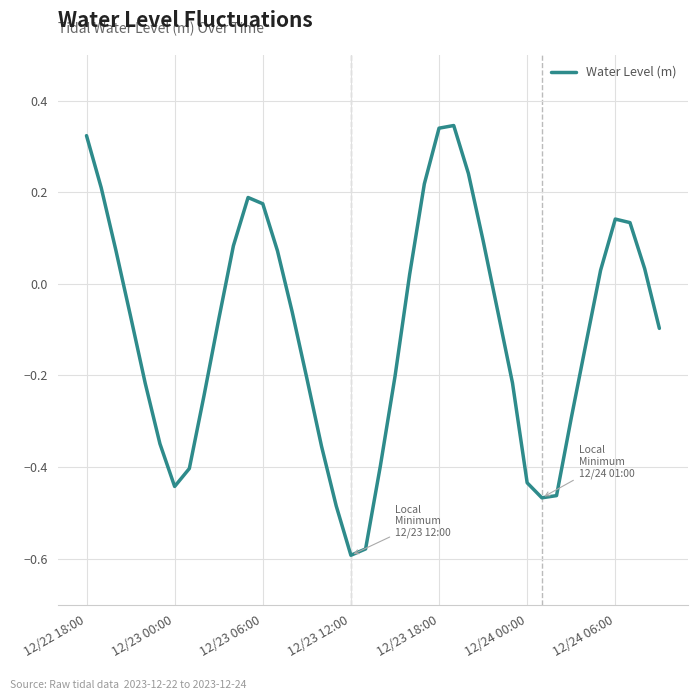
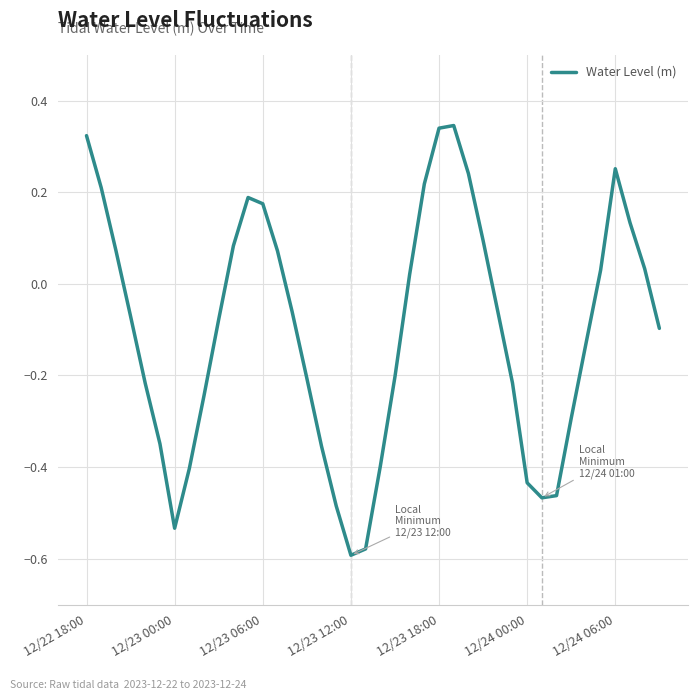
12/23 00:00: -0.44 -> -0.53
12/24 06:00: 0.14 -> 0.25
